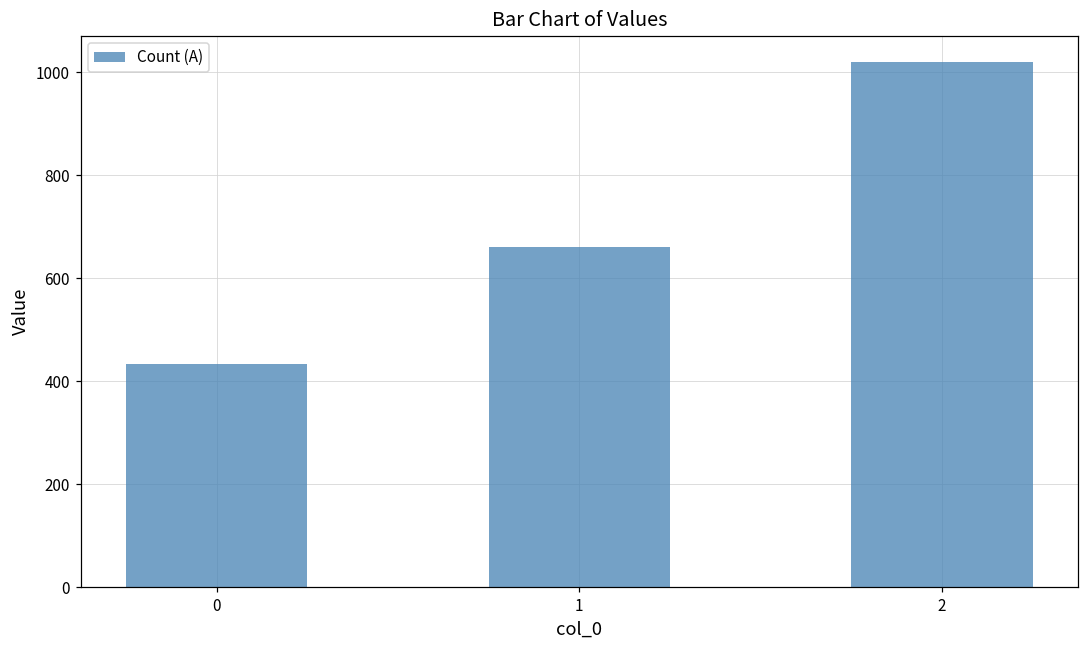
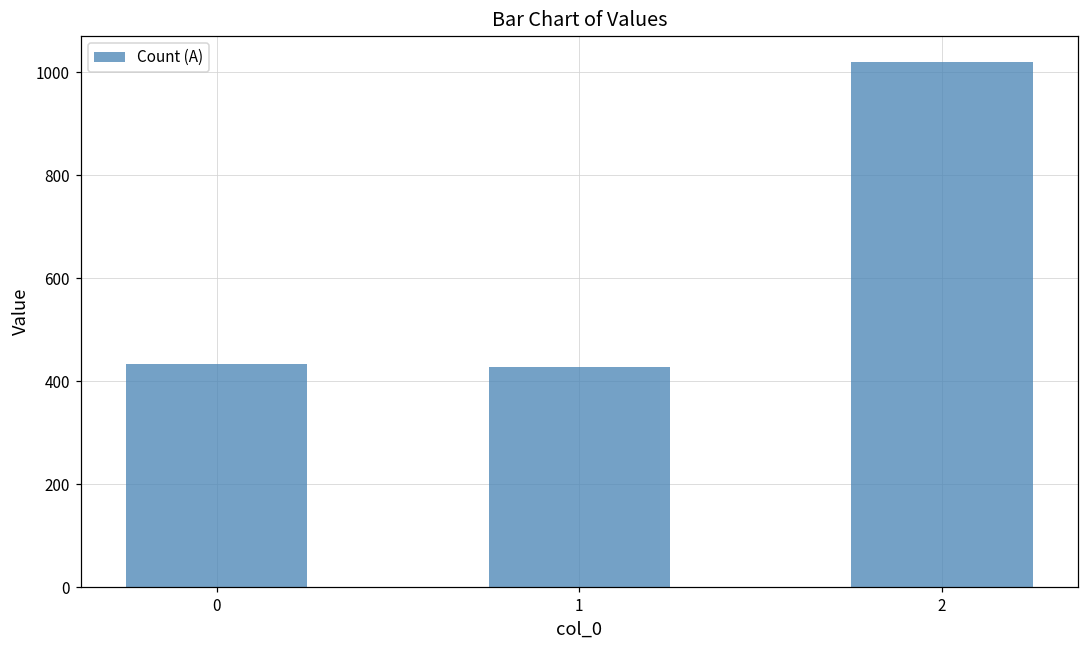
1: 660 -> 430
